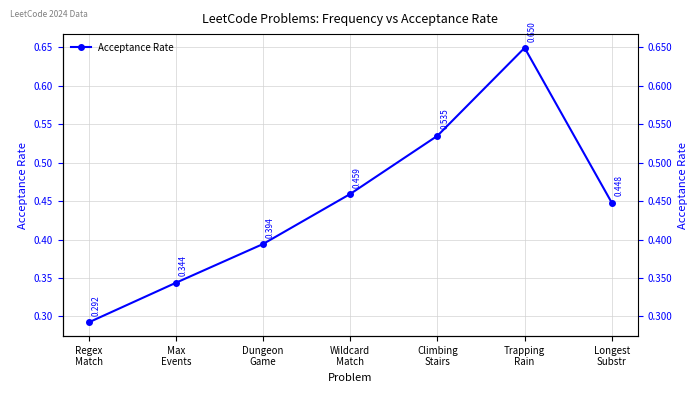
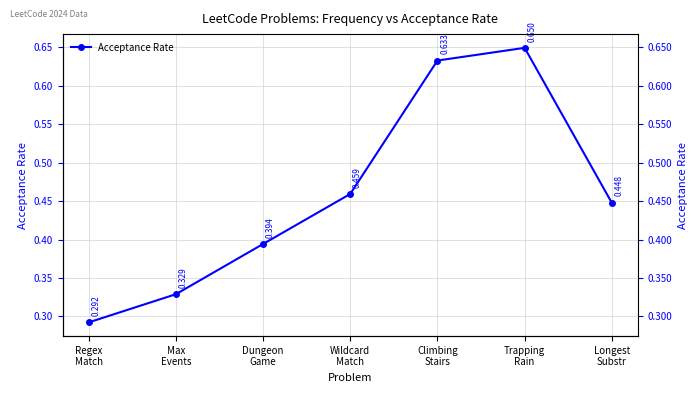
Max Events: 0.344 -> 0.329
Climbing Stairs: 0.535 -> 0.633
